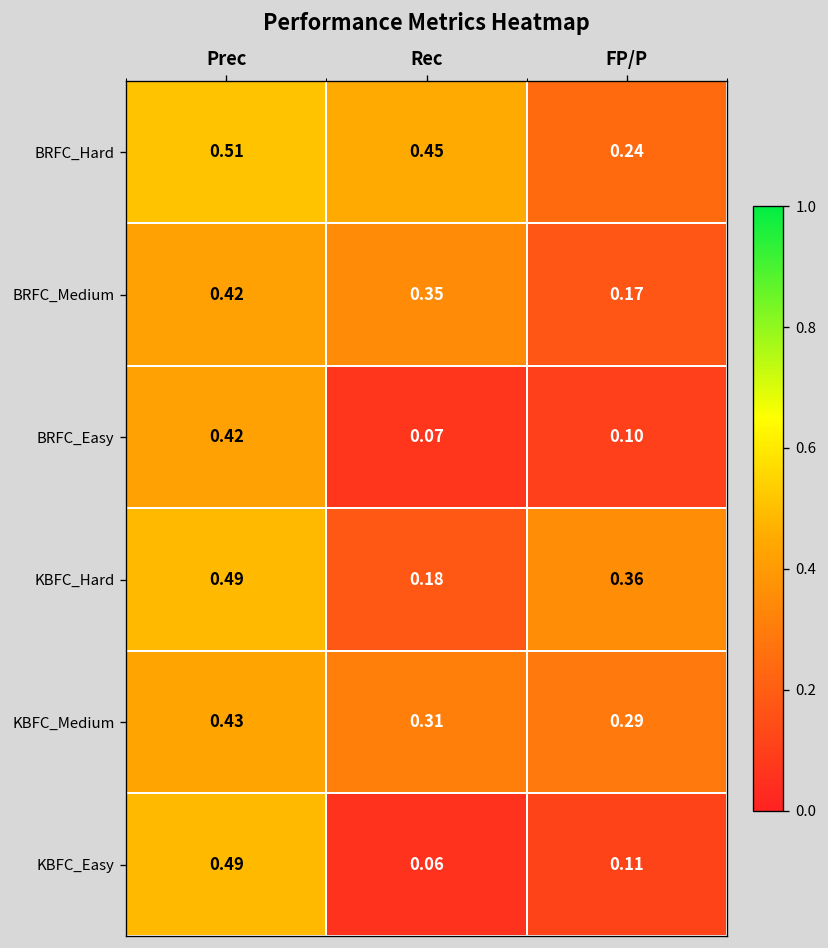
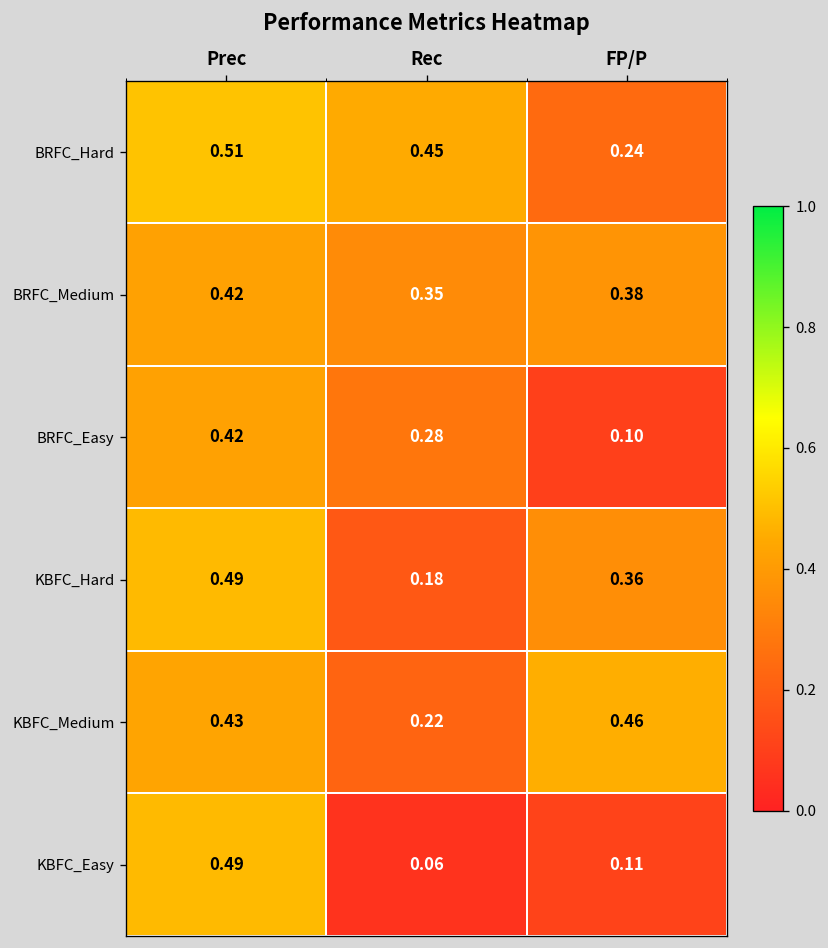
BRFC_Medium, FP/P: 0.17 -> 0.38
BRFC_Easy, Rec: 0.07 -> 0.28
KBFC_Medium, Rec: 0.31 -> 0.22
KBFC_Medium, FP/P: 0.29 -> 0.46
